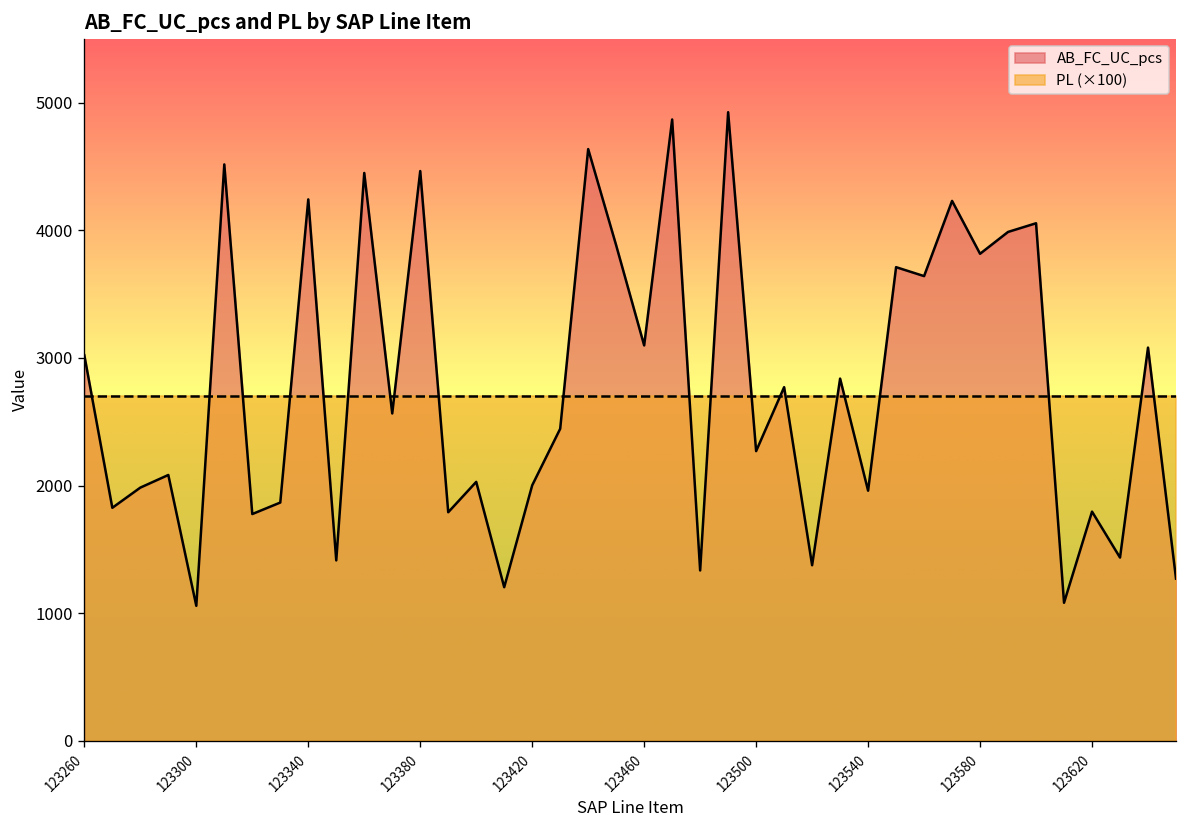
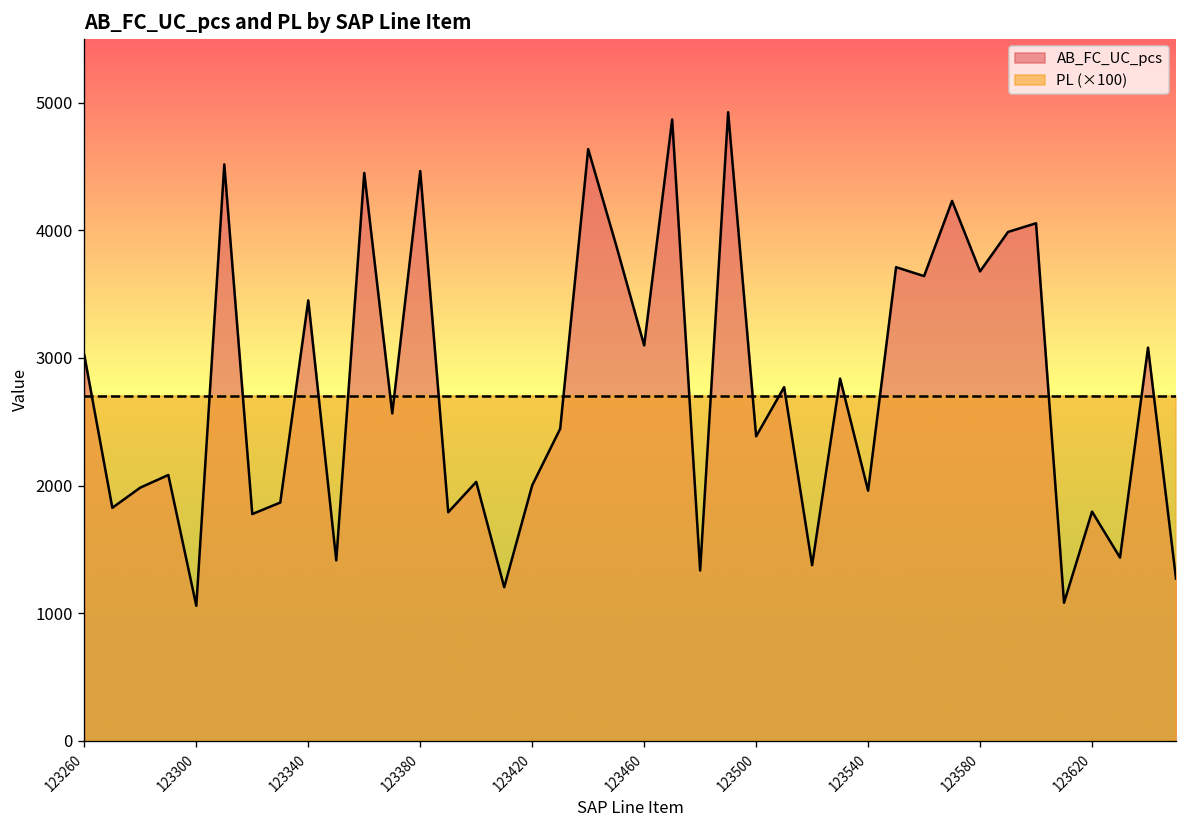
AB_FC_UC_pcs, 123340: 4240 -> 3450
AB_FC_UC_pcs, 123500: 2270 -> 2390
AB_FC_UC_pcs, 123580: 3820 -> 3680
